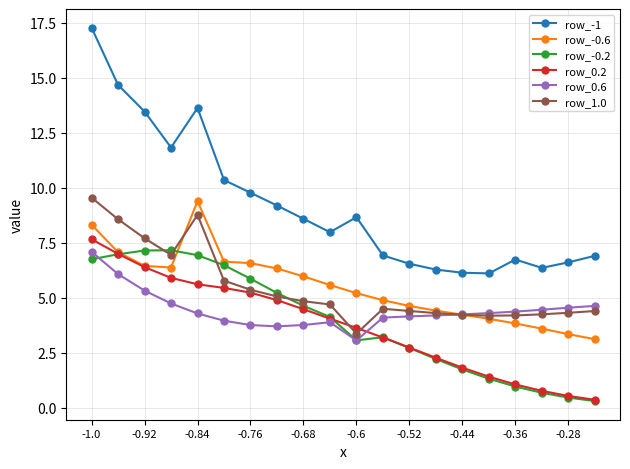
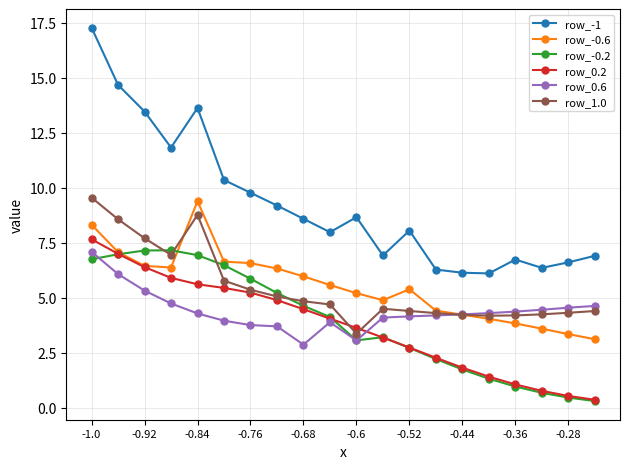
row_0.6, -0.68: 3.8 -> 2.9
row_-1, -0.52: 6.5 -> 8.1
row_-0.6, -0.52: 4.6 -> 5.4
